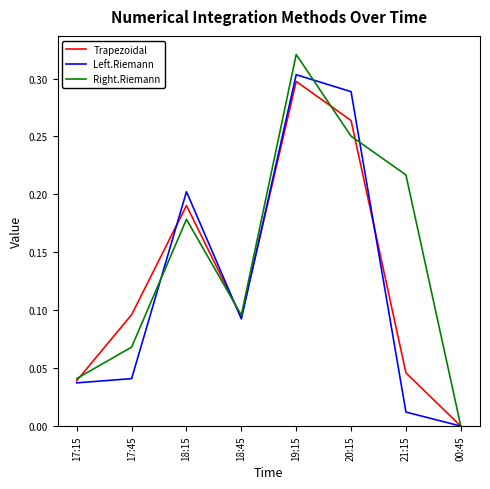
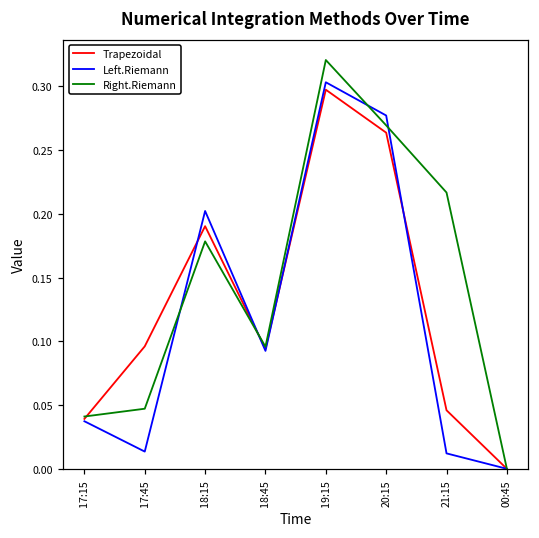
Left.Riemann, 17:45: 0.041 -> 0.014
Right.Riemann, 17:45: 0.068 -> 0.047
Left.Riemann, 20:15: 0.289 -> 0.277
Right.Riemann, 20:15: 0.250 -> 0.269
